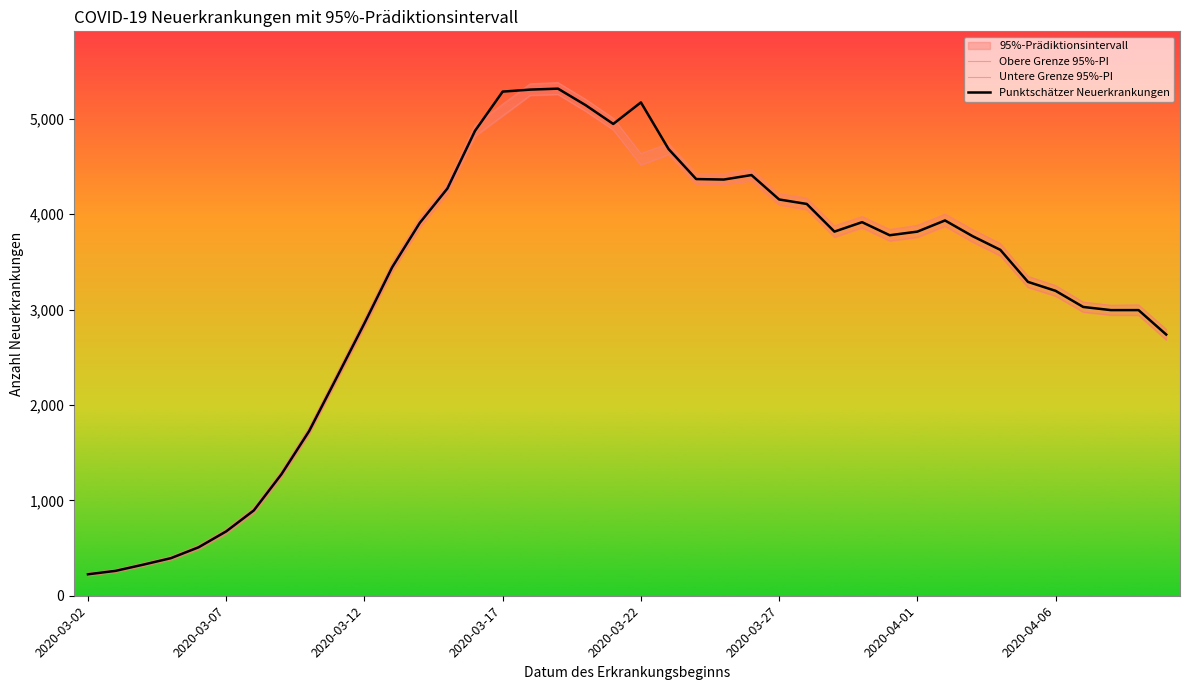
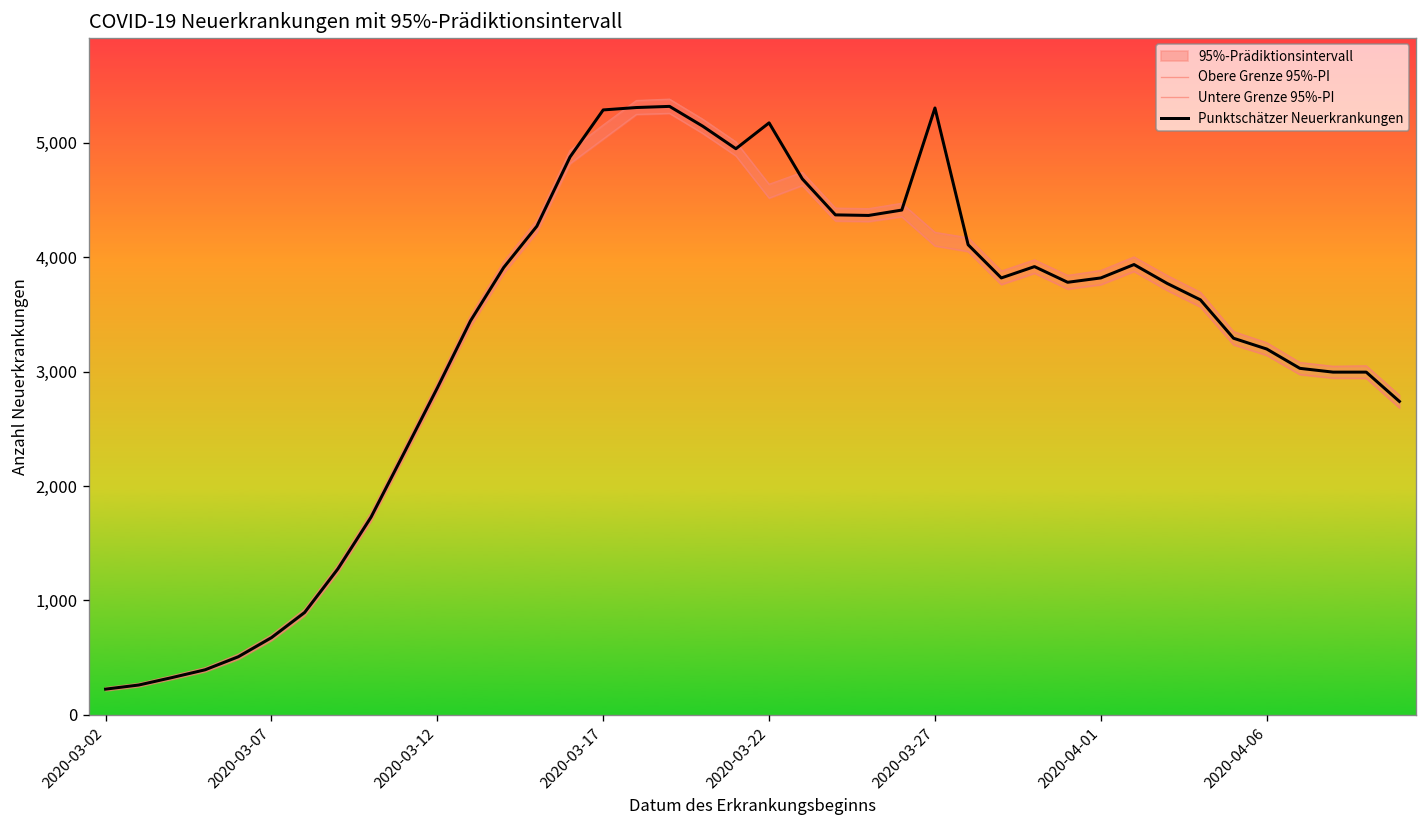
Punktschätzer Neuerkrankungen, 2020-03-27: 4,200 -> 5,300
